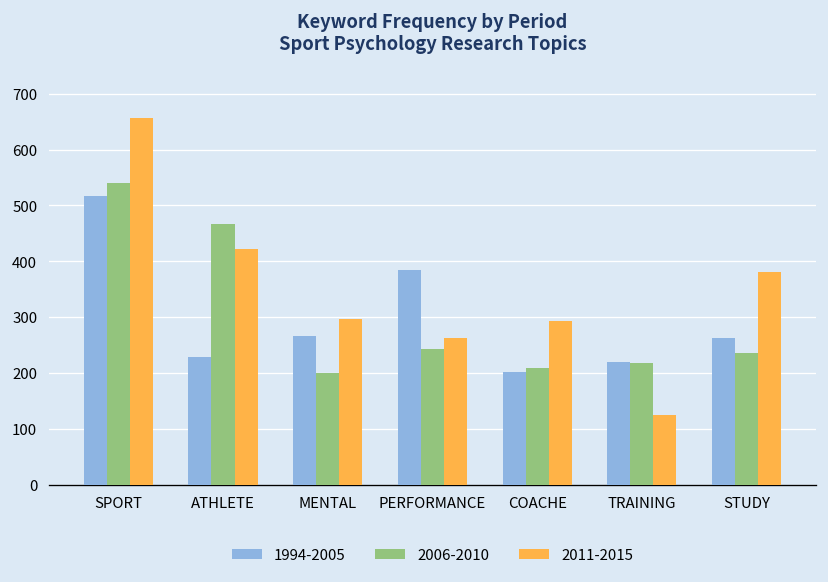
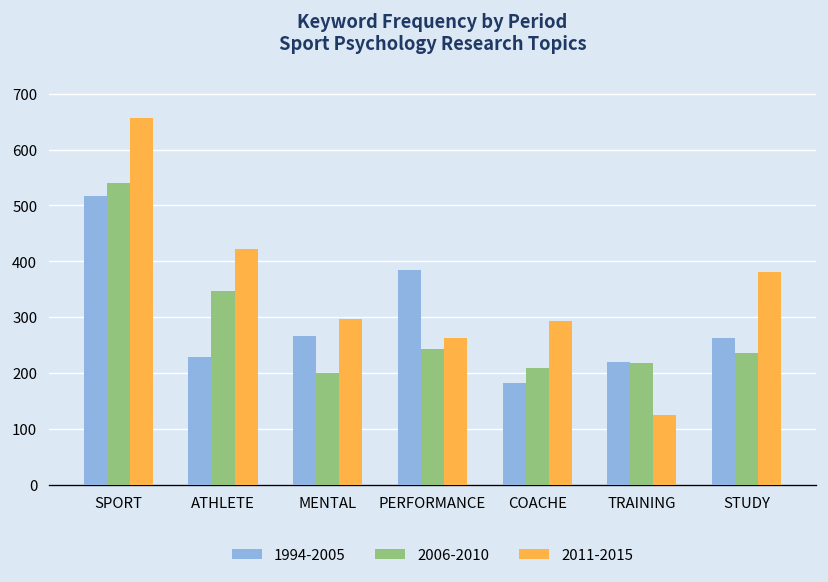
2006-2010, ATHLETE: 470 -> 350
1994-2005, COACHE: 200 -> 180
